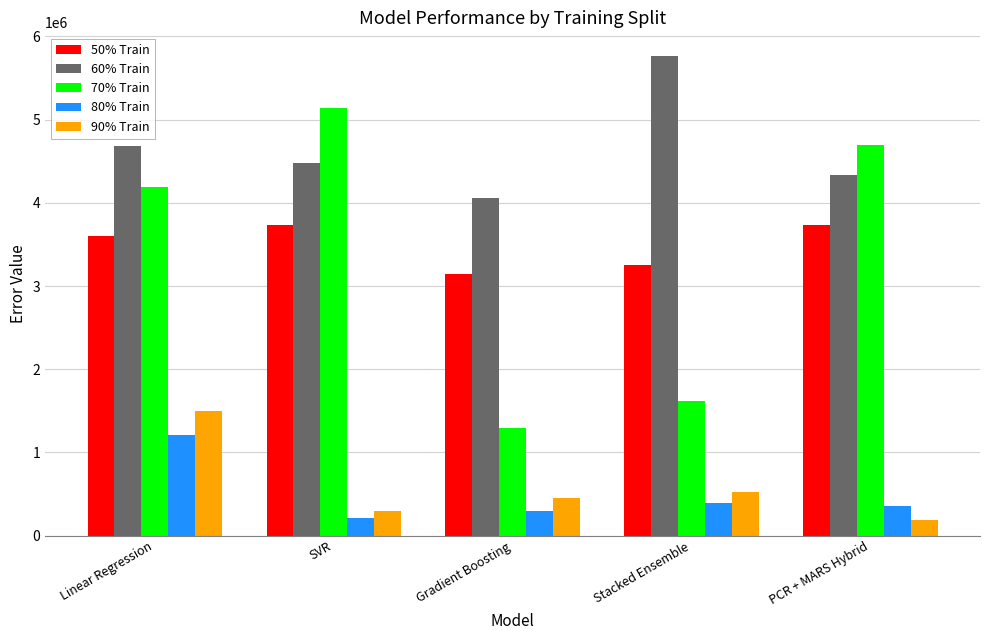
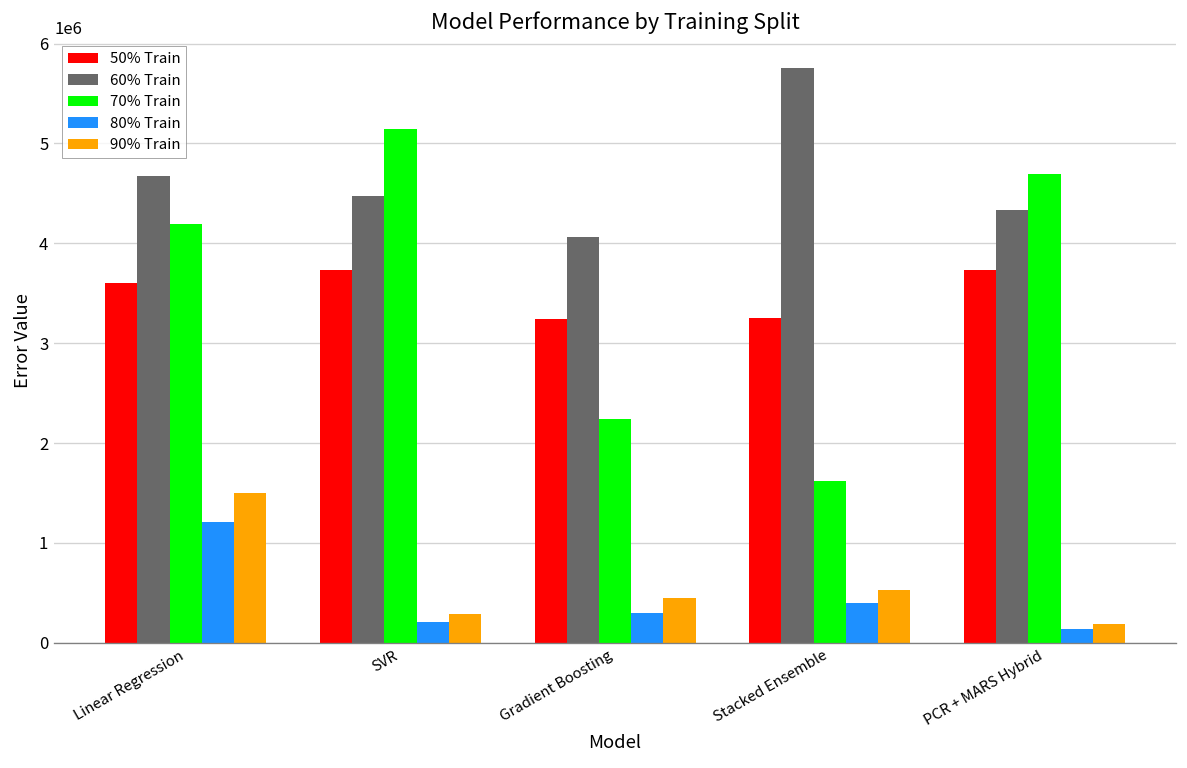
50% Train, Gradient Boosting: 3100000 -> 3200000
70% Train, Gradient Boosting: 1300000 -> 2200000
80% Train, PCR + MARS Hybrid: 400000 -> 100000
